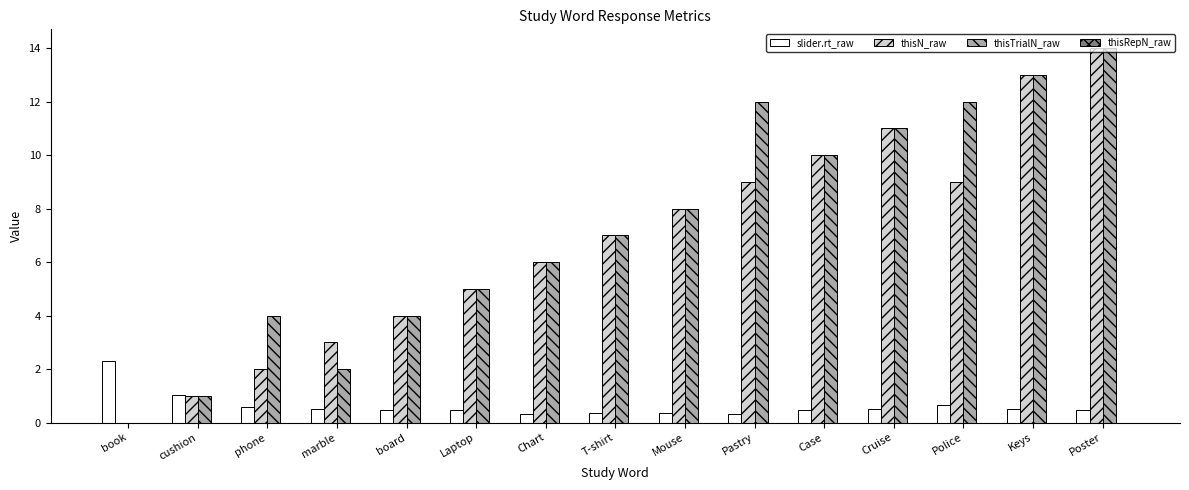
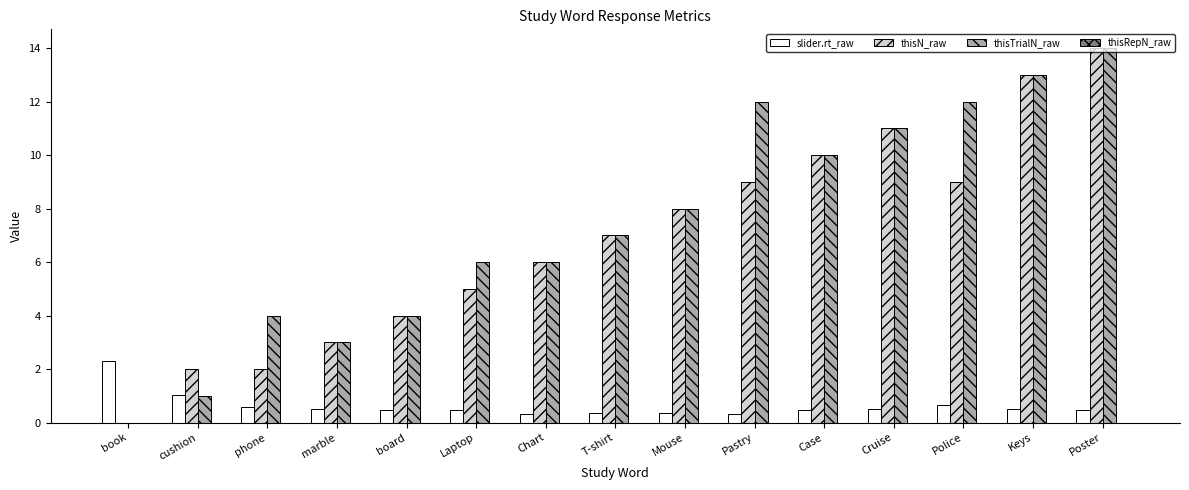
thisN_raw, cushion: 1 -> 2
thisTrialN_raw, marble: 2 -> 3
thisTrialN_raw, Laptop: 5 -> 6
